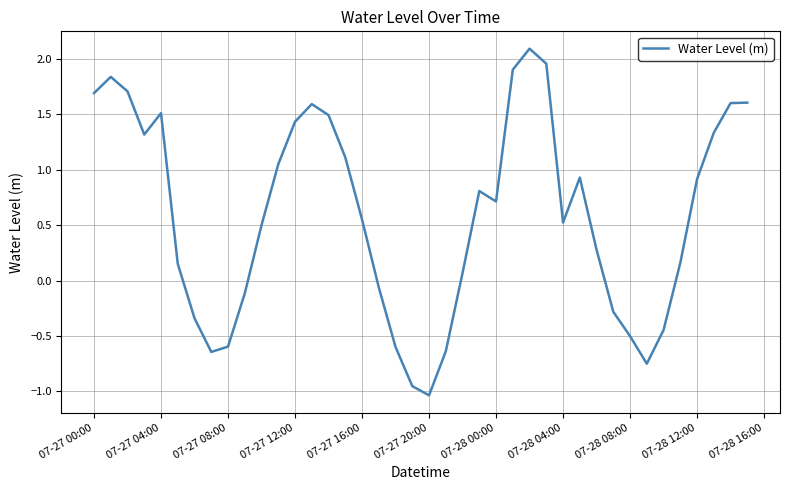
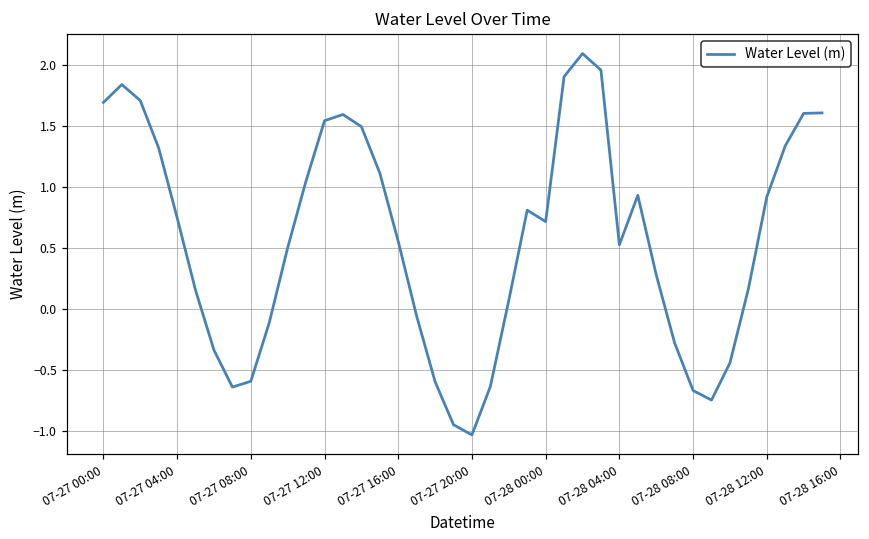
07-27 04:00: 1.51 -> 0.75
07-27 12:00: 1.43 -> 1.54
07-28 08:00: -0.50 -> -0.67
